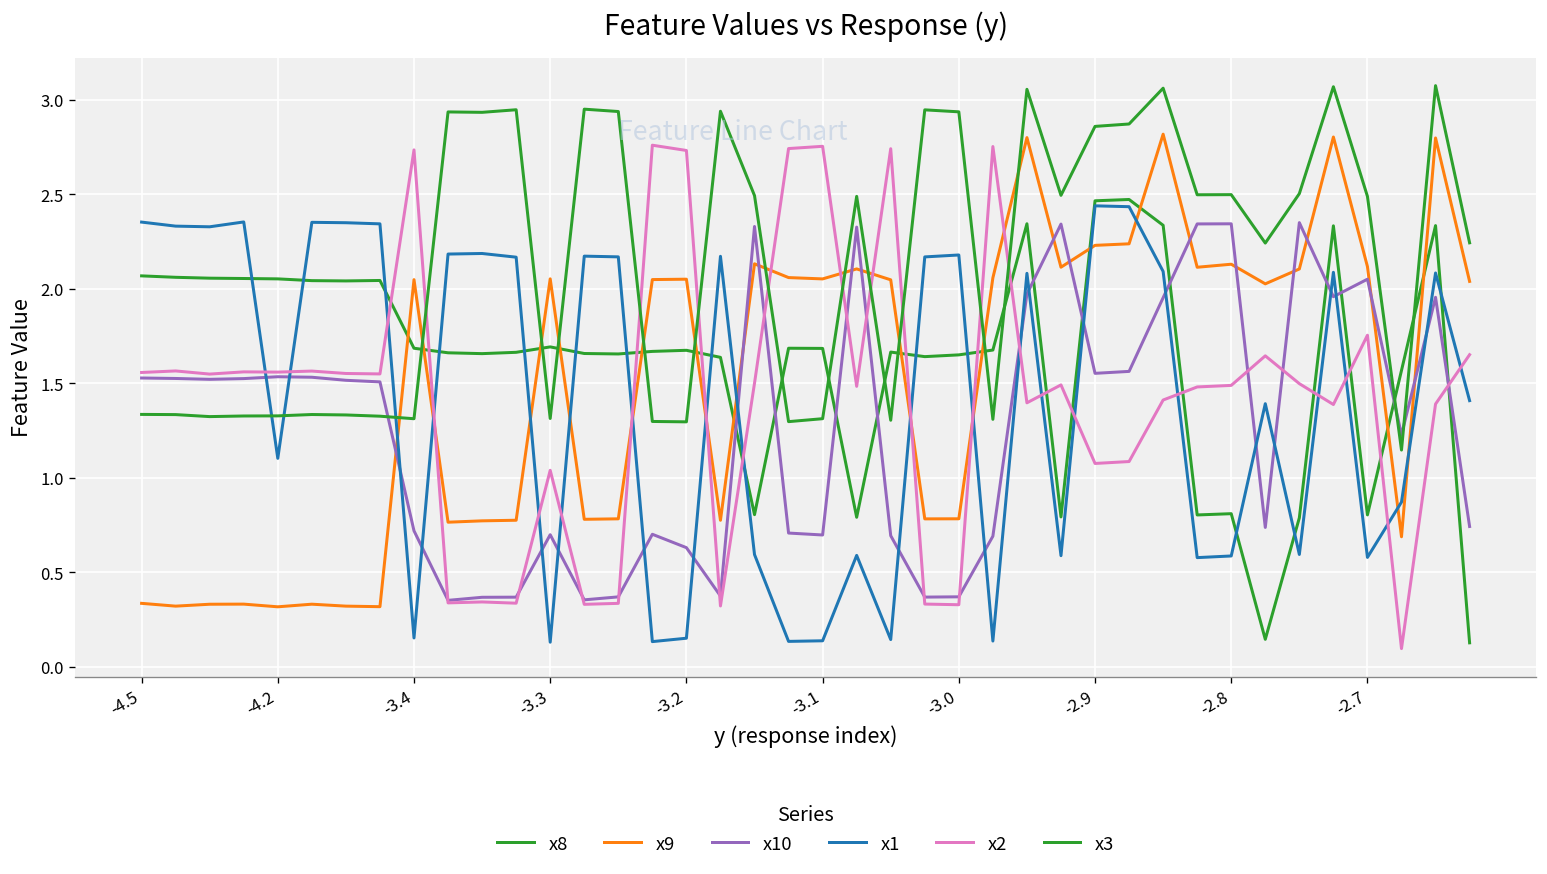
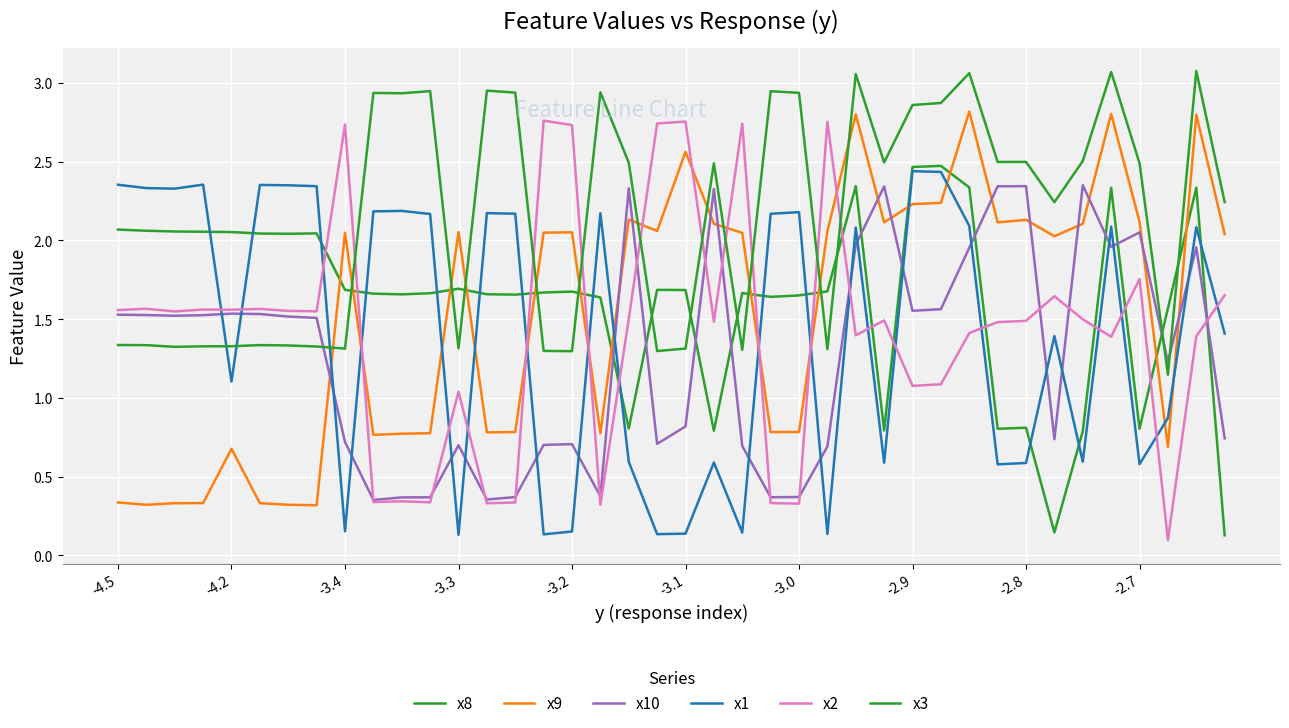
x9, -4.2: 0.32 -> 0.68
x10, -3.2: 0.63 -> 0.71
x9, -3.1: 2.05 -> 2.56
x10, -3.1: 0.70 -> 0.82
